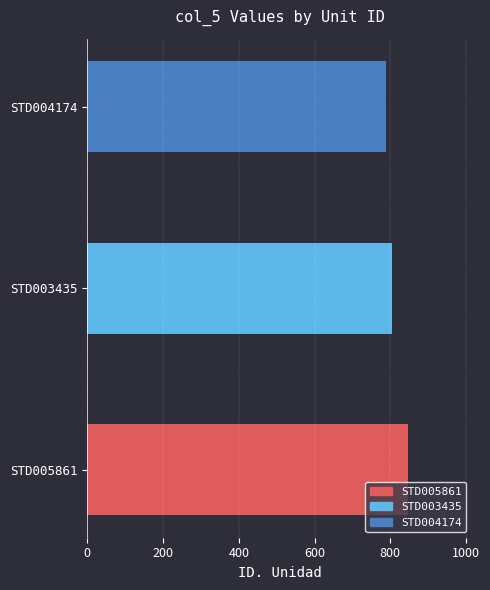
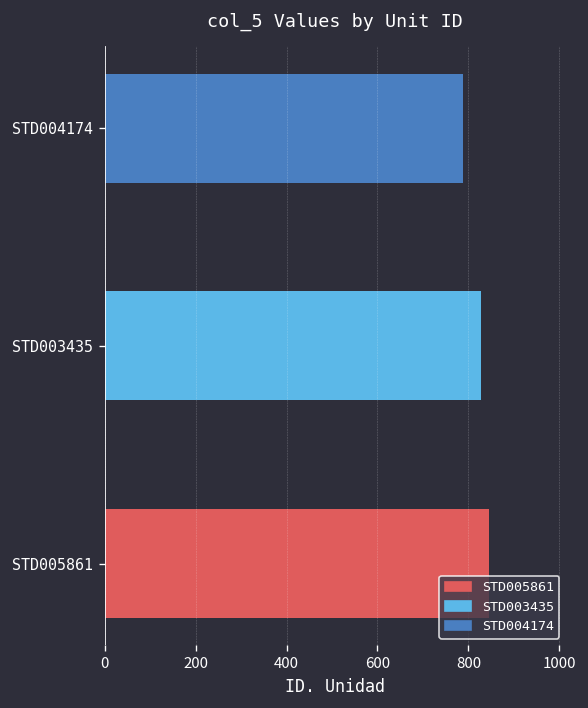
STD003435: 800 -> 830
